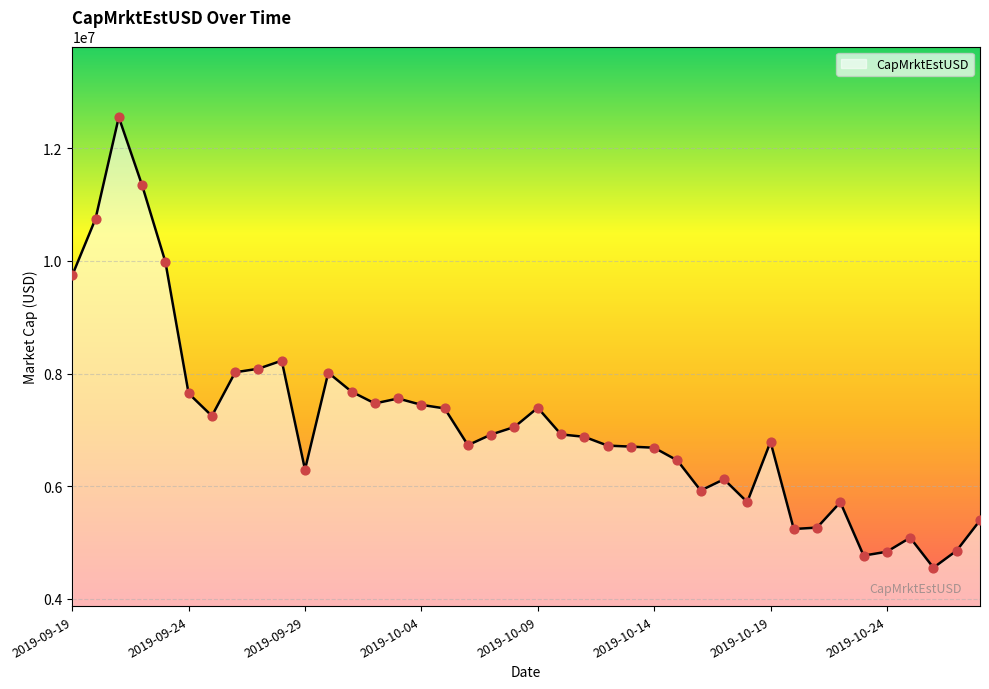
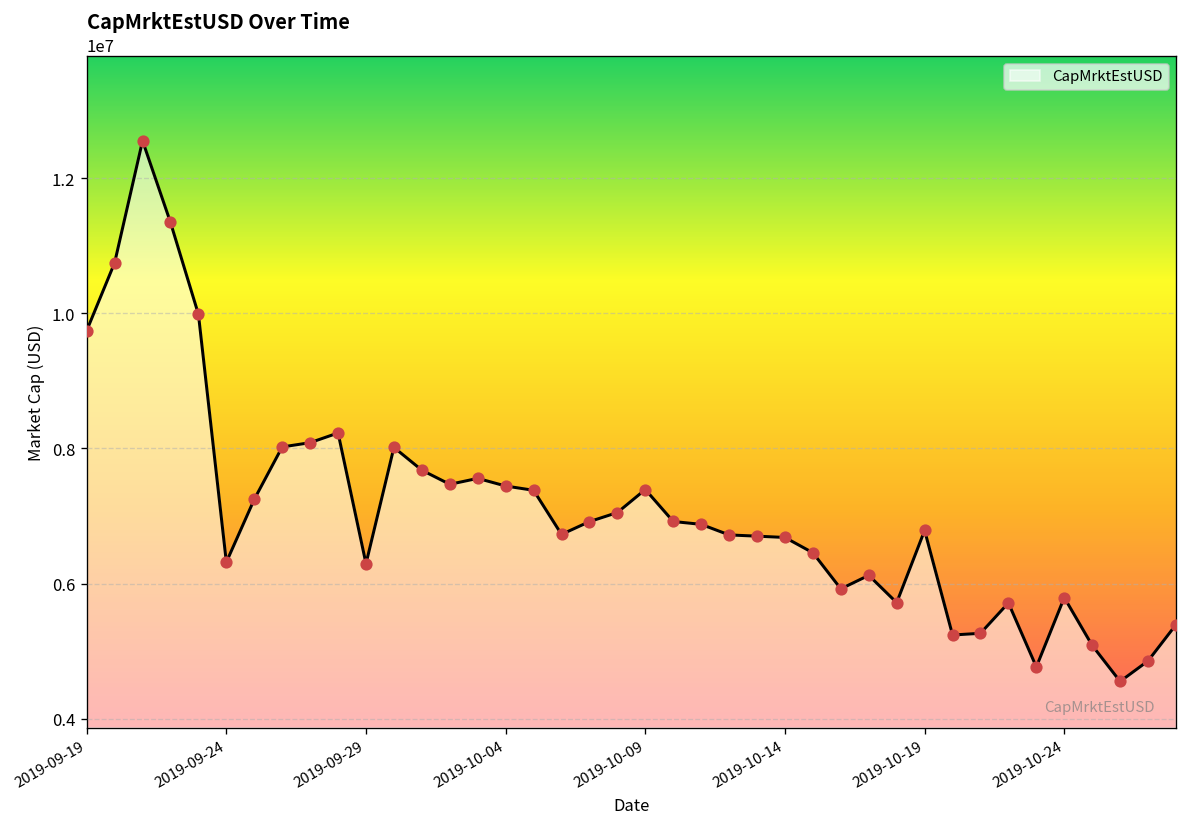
2019-09-24: 7600000 -> 6300000
2019-10-24: 4800000 -> 5800000
